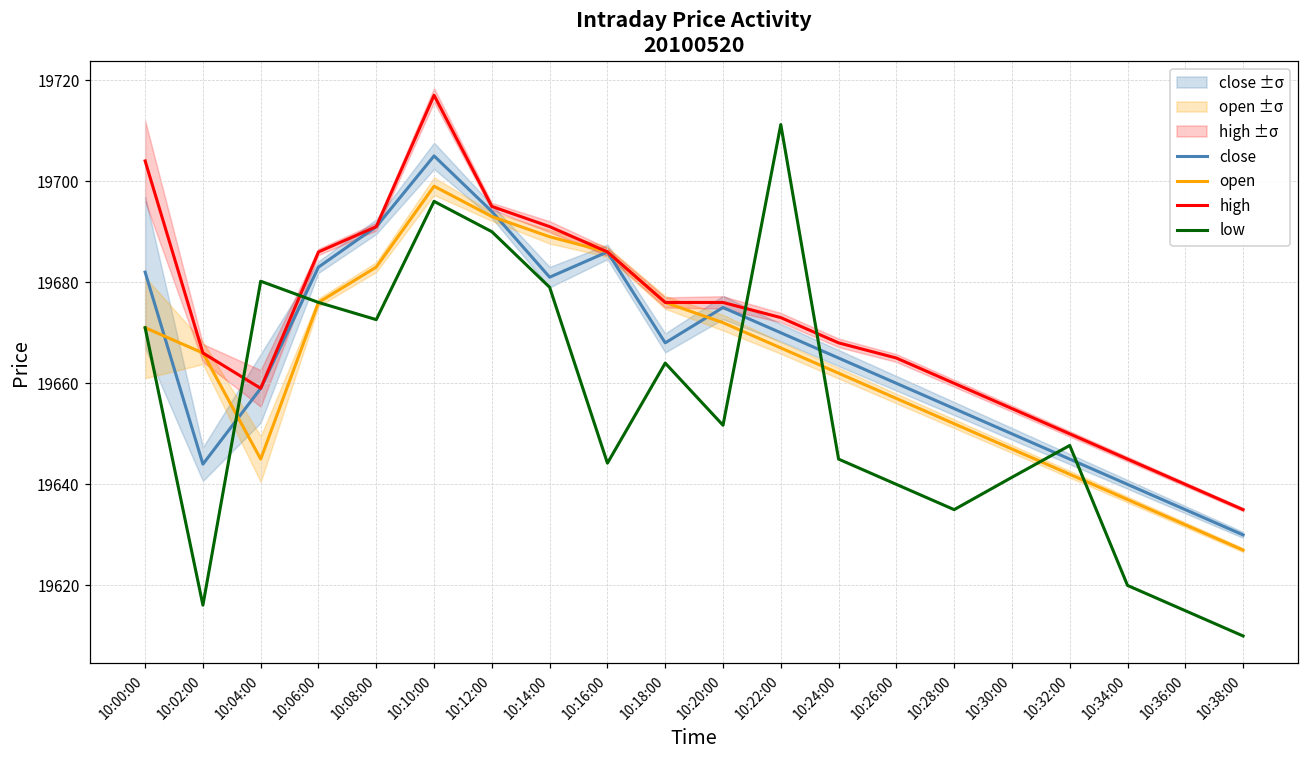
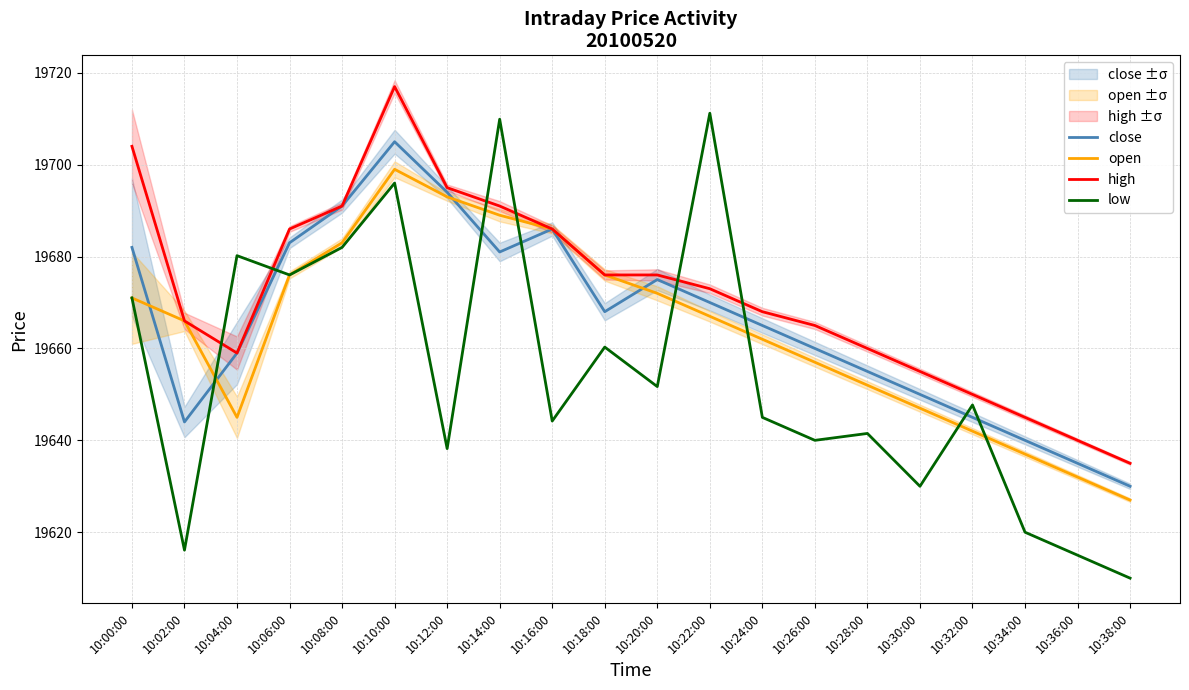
low, 10:08:00: 19673 -> 19682
low, 10:12:00: 19690 -> 19638
low, 10:14:00: 19679 -> 19710
low, 10:18:00: 19664 -> 19660
low, 10:28:00: 19635 -> 19642
low, 10:30:00: 19641 -> 19630
